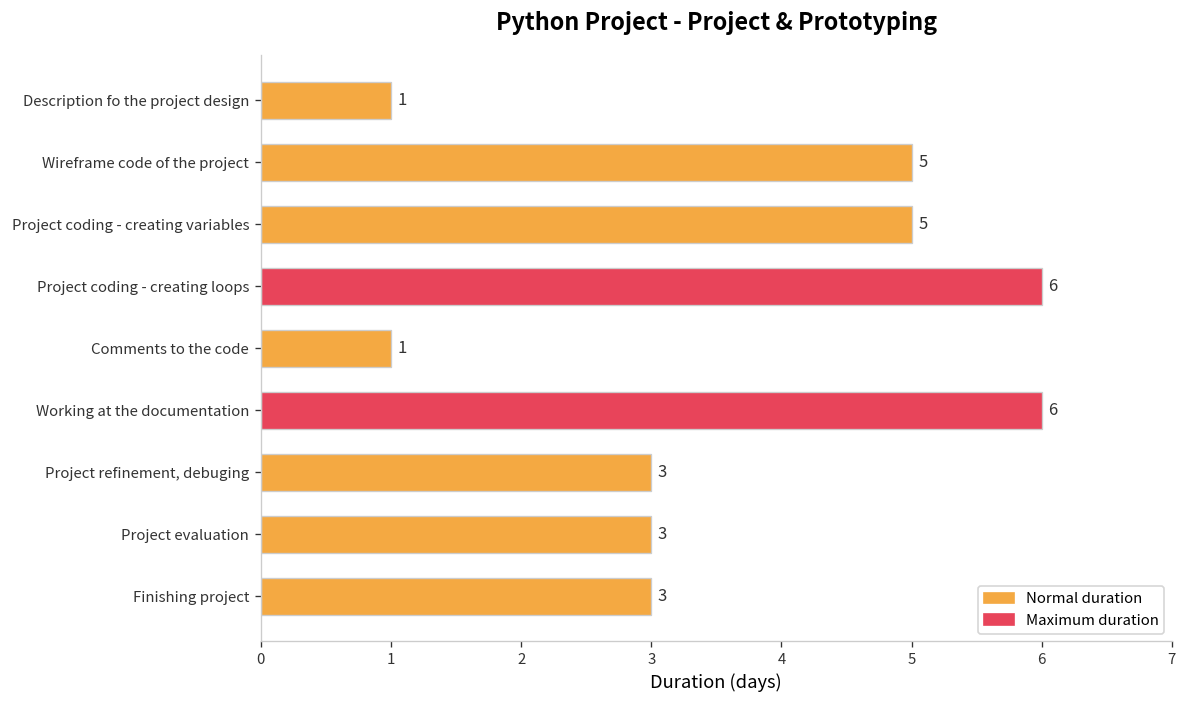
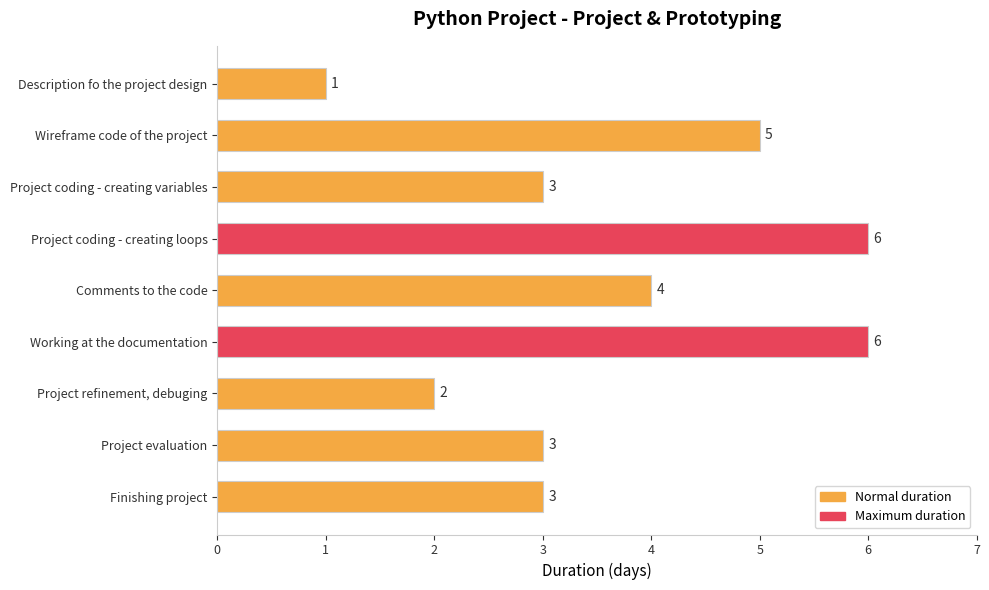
Project coding - creating variables: 5 -> 3
Comments to the code: 1 -> 4
Project refinement, debuging: 3 -> 2
